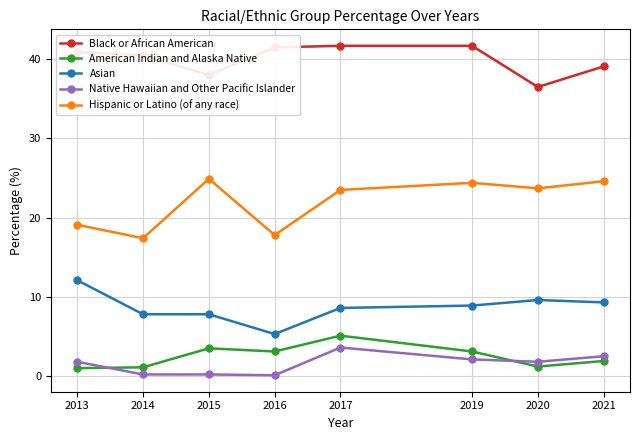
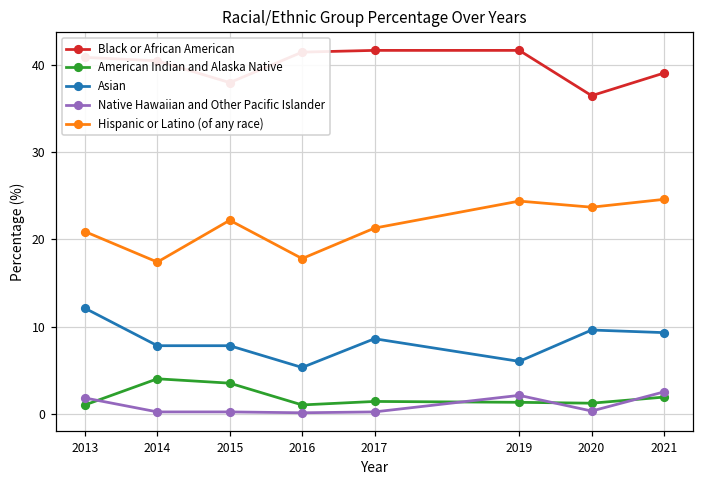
Hispanic or Latino (of any race), 2013: 19 -> 21
American Indian and Alaska Native, 2014: 1 -> 4
Hispanic or Latino (of any race), 2015: 25 -> 22
American Indian and Alaska Native, 2016: 3 -> 1
American Indian and Alaska Native, 2017: 5 -> 1
Native Hawaiian and Other Pacific Islander, 2017: 4 -> 0
Hispanic or Latino (of any race), 2017: 24 -> 21
American Indian and Alaska Native, 2019: 3 -> 1
Asian, 2019: 9 -> 6
Native Hawaiian and Other Pacific Islander, 2020: 2 -> 0
